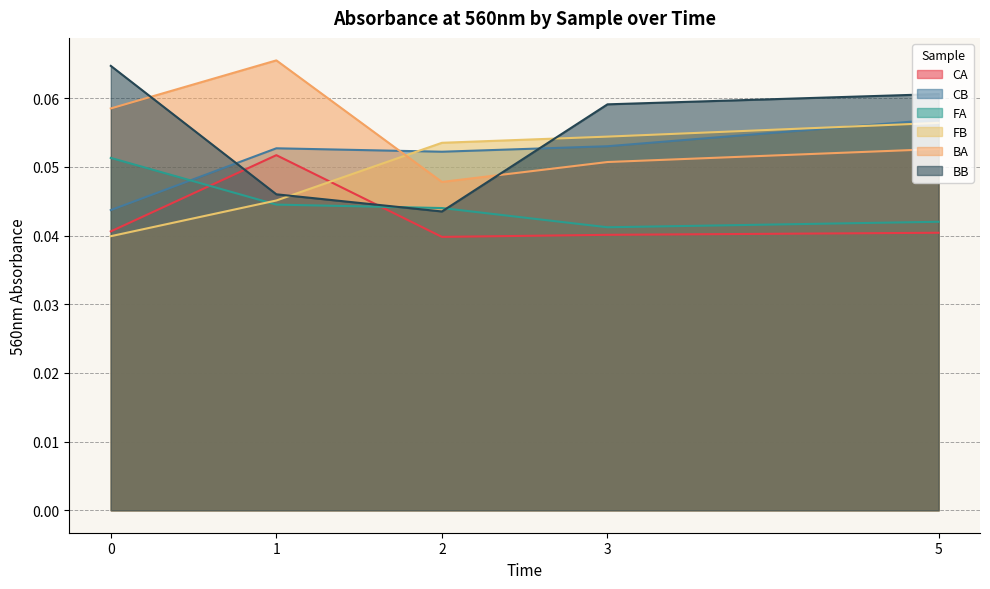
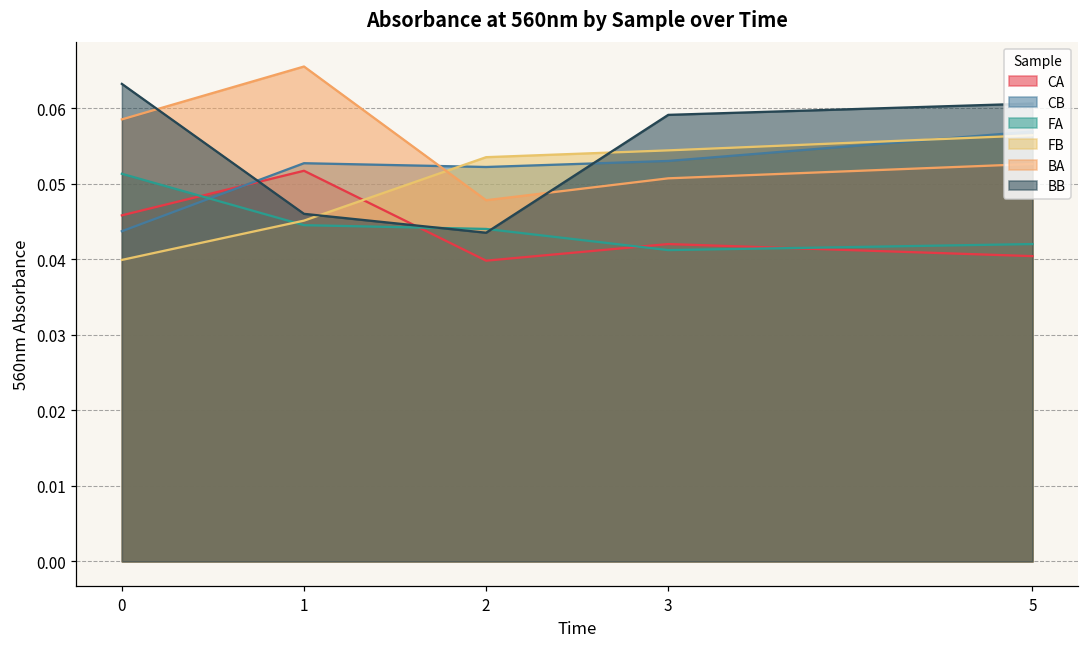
CA, 0: 0.041 -> 0.046
BB, 0: 0.065 -> 0.063
CA, 3: 0.040 -> 0.042
